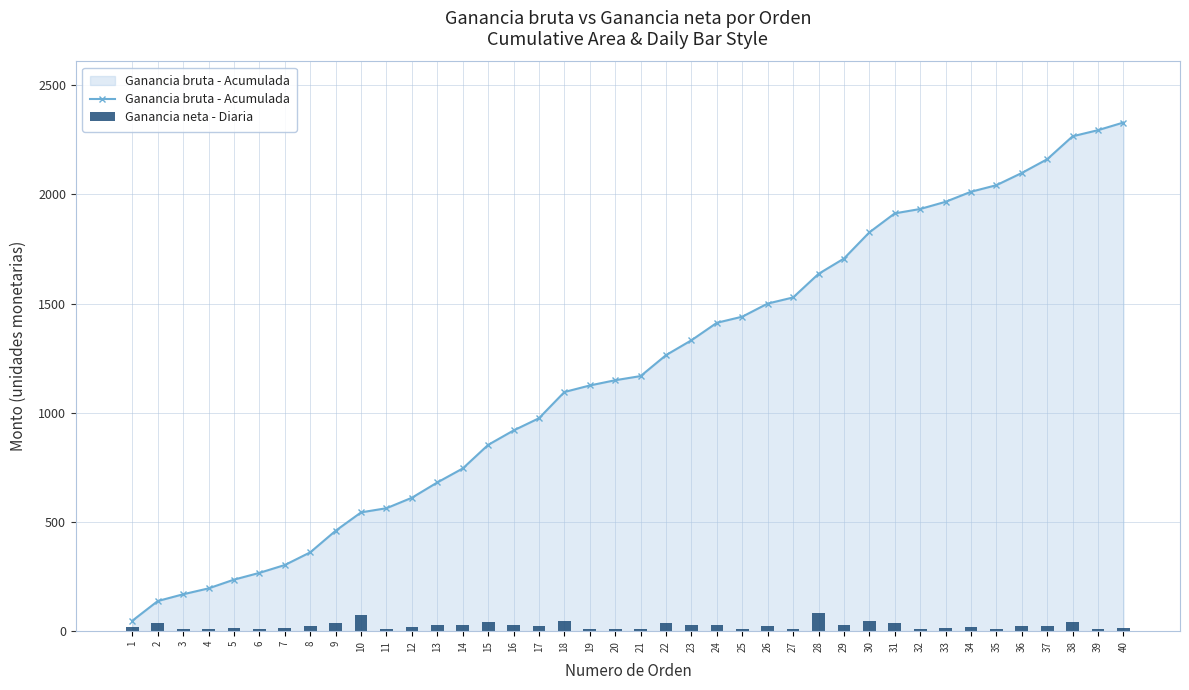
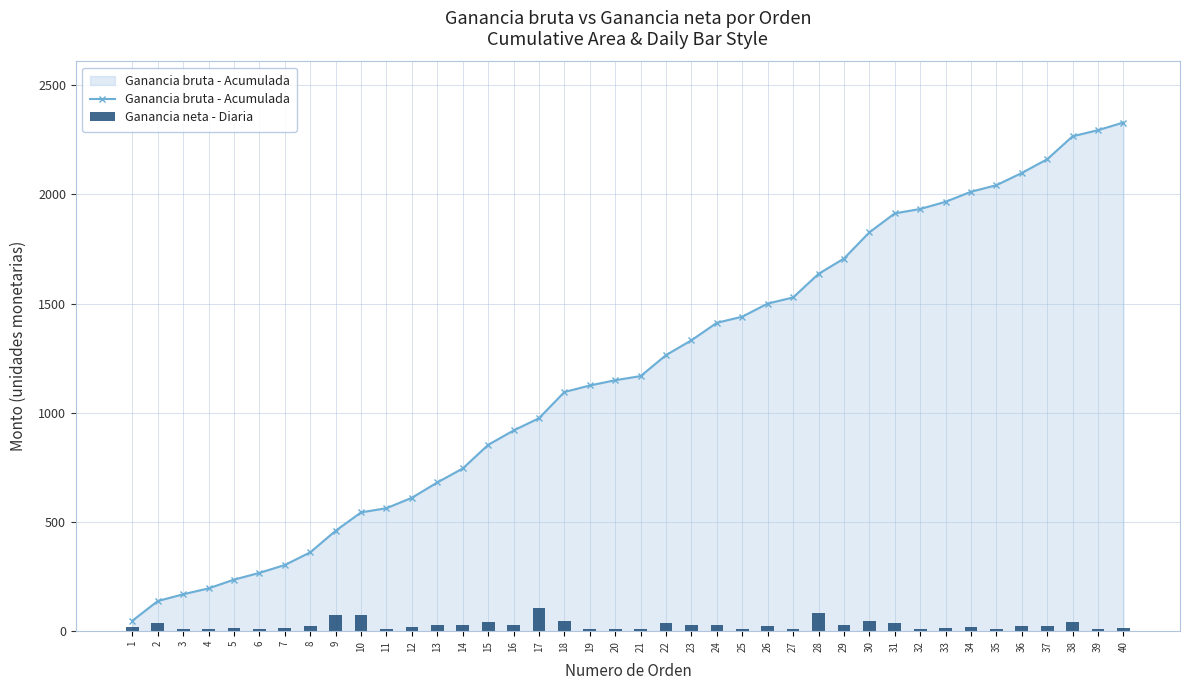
Ganancia neta - Diaria, 9: 40 -> 80
Ganancia neta - Diaria, 17: 20 -> 110
